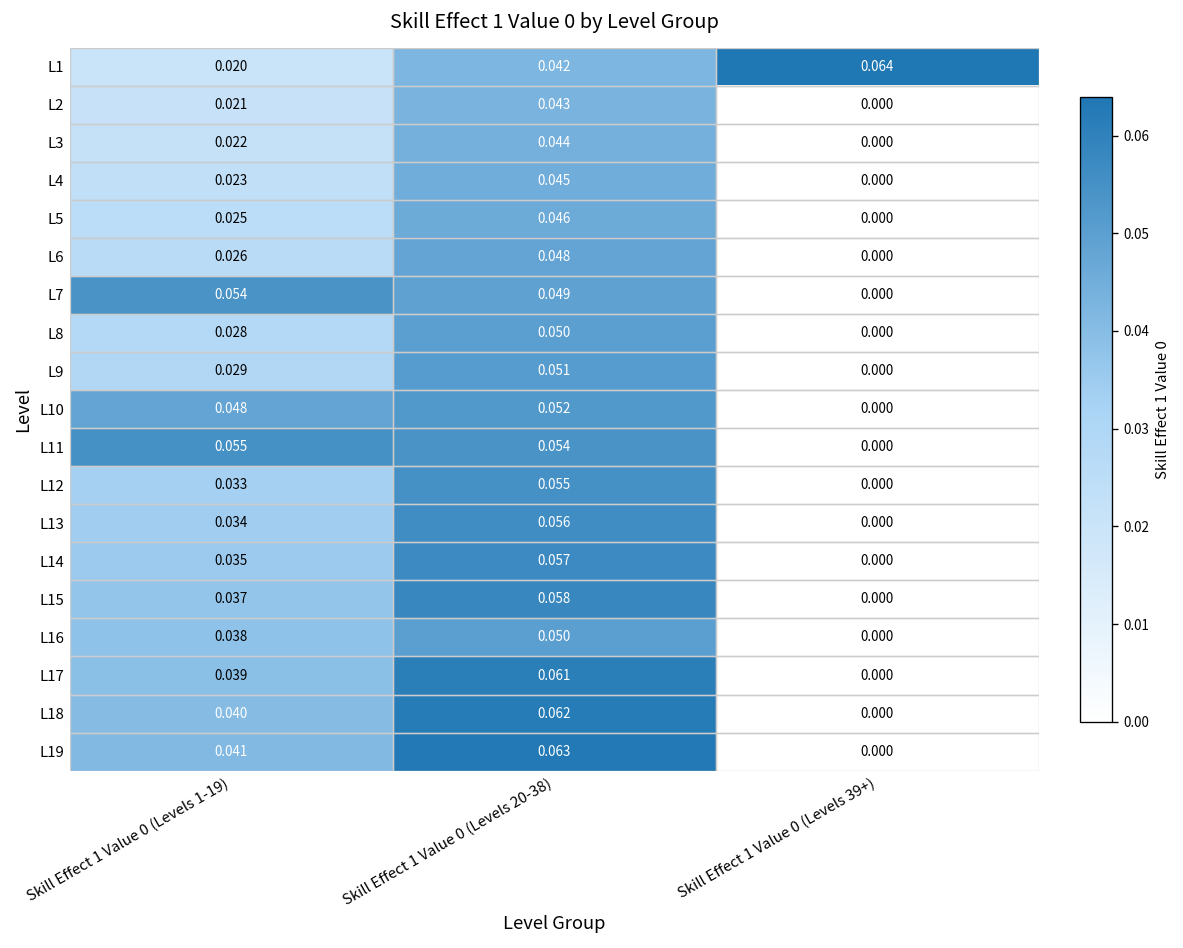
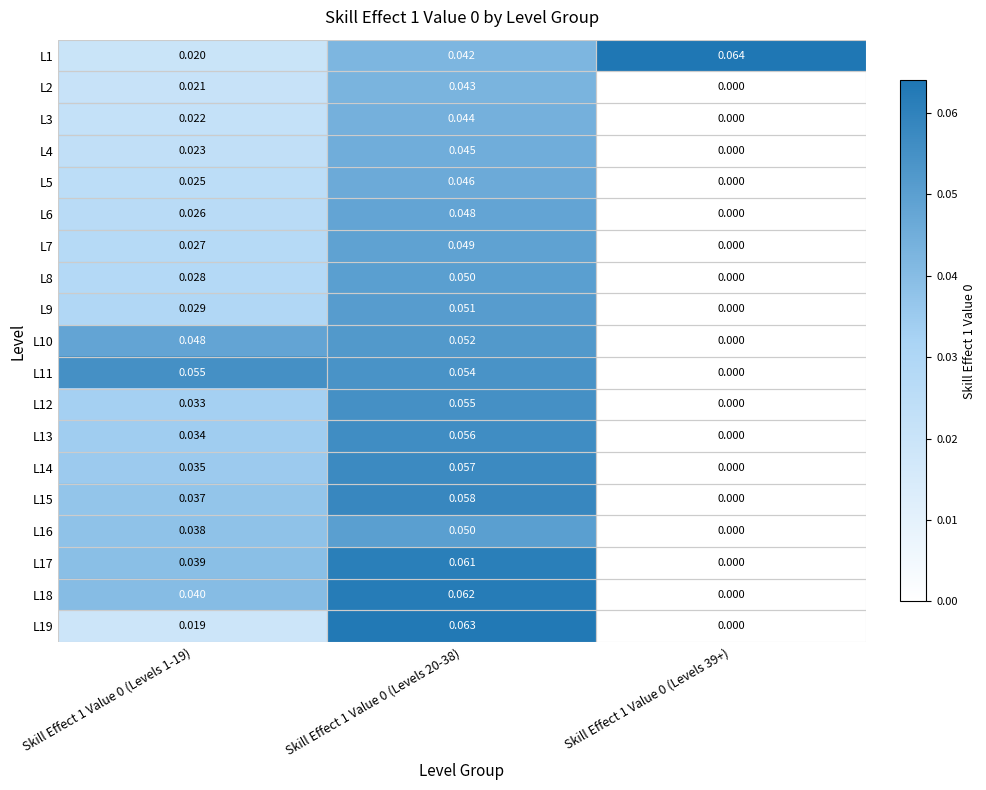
L7, Skill Effect 1 Value 0 (Levels 1-19): 0.054 -> 0.027
L19, Skill Effect 1 Value 0 (Levels 1-19): 0.041 -> 0.019
